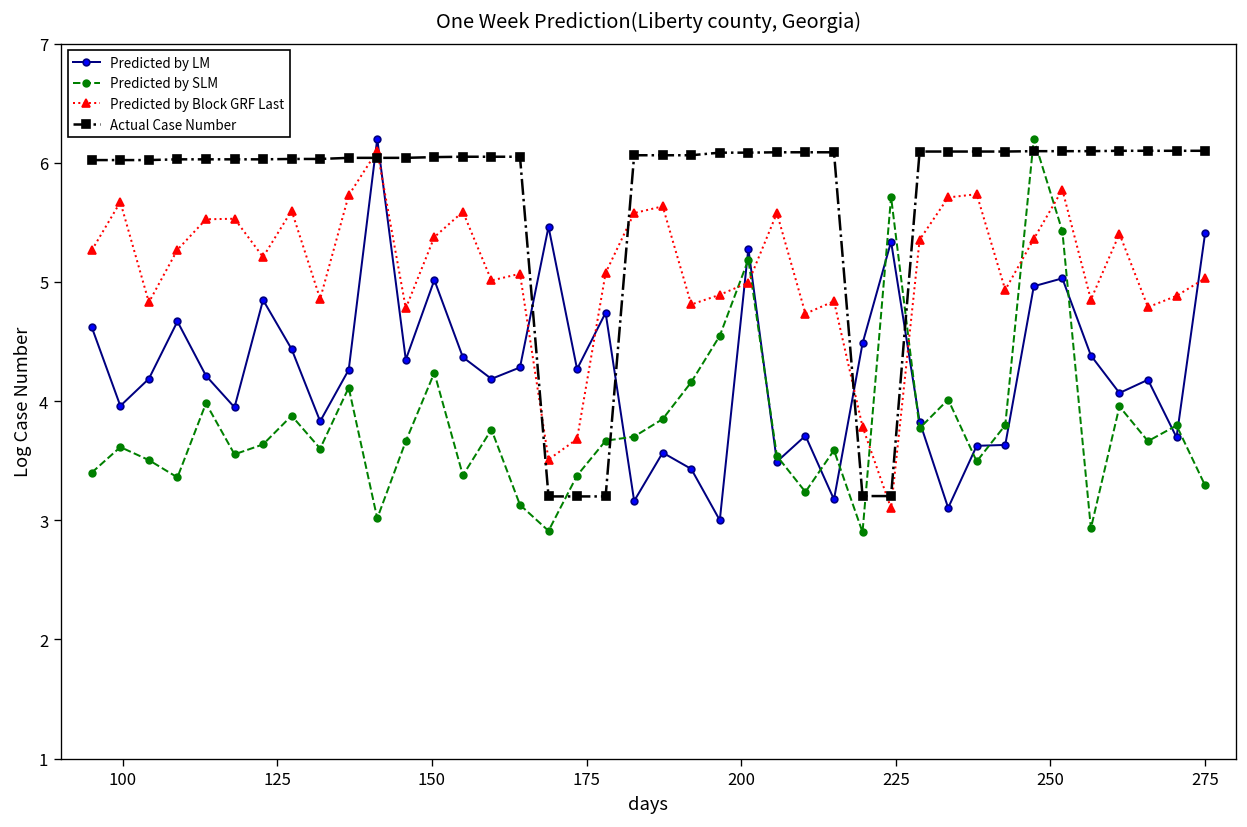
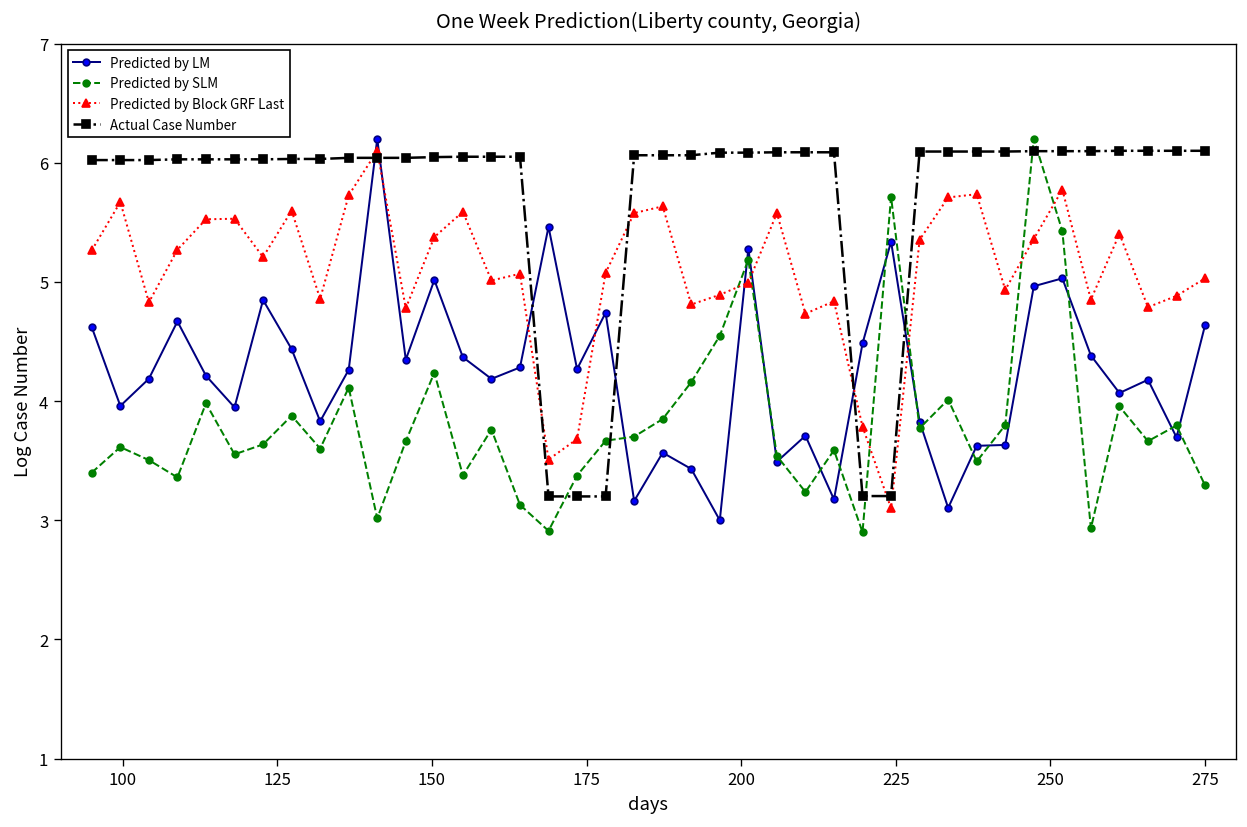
Predicted by LM, 275: 5.4 -> 4.6
